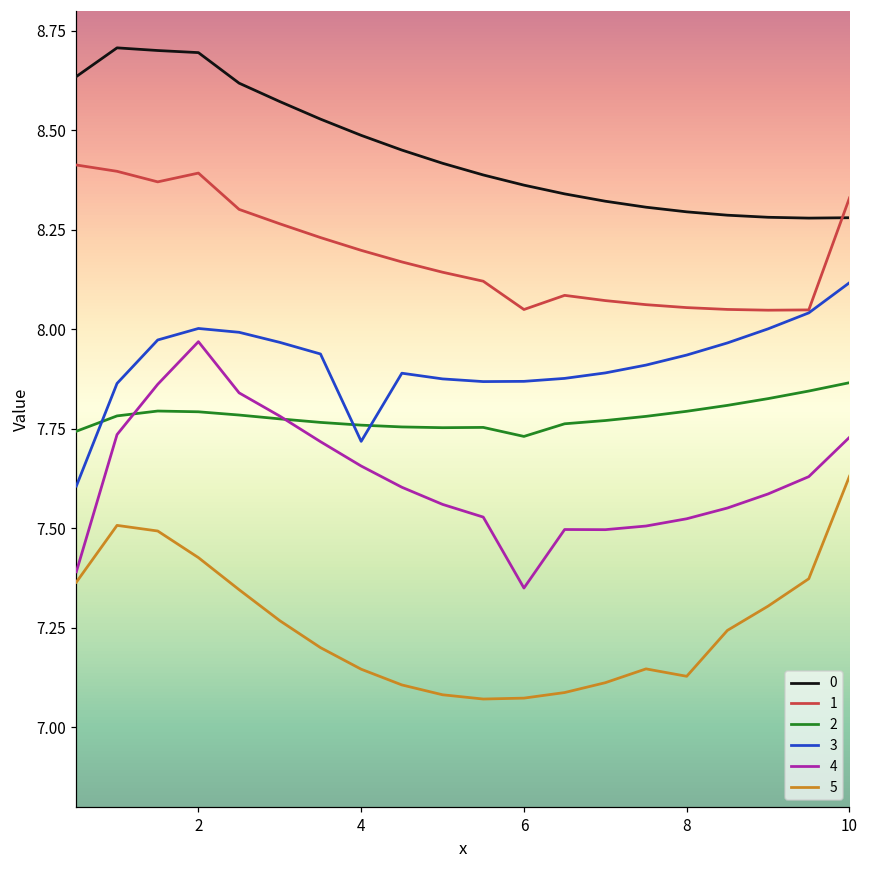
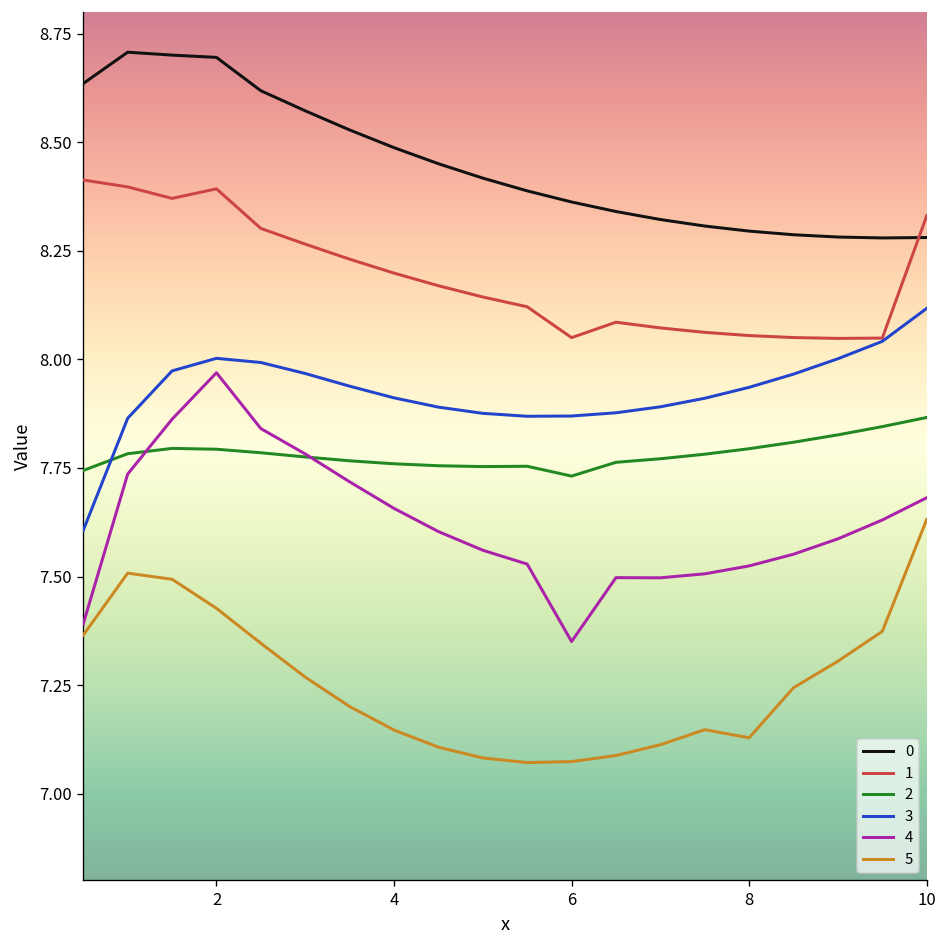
3, 4: 7.72 -> 7.91
4, 10: 7.73 -> 7.68
